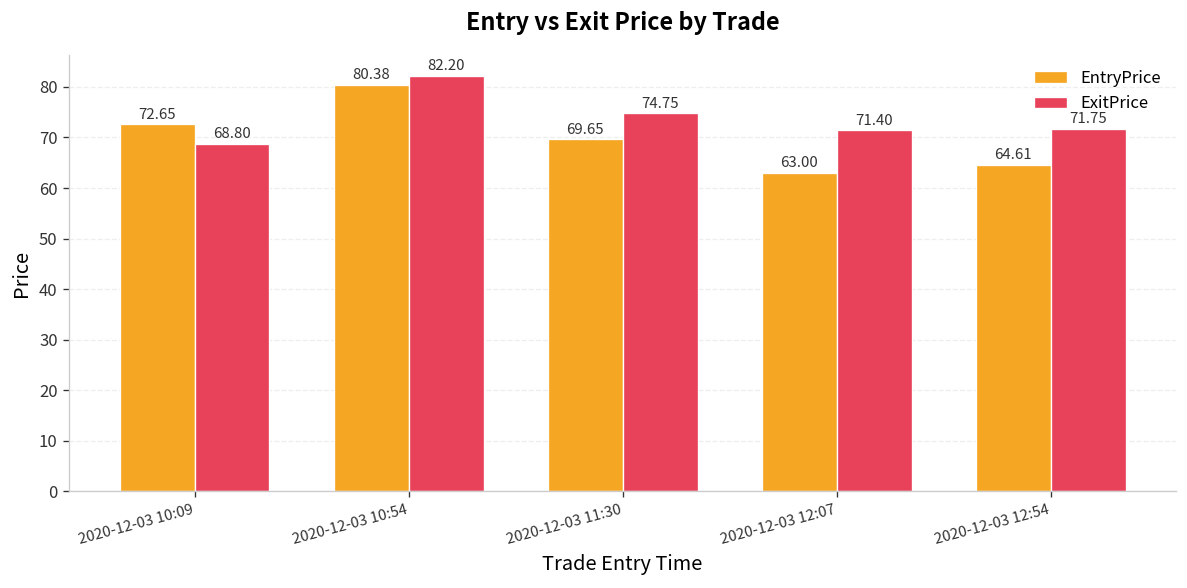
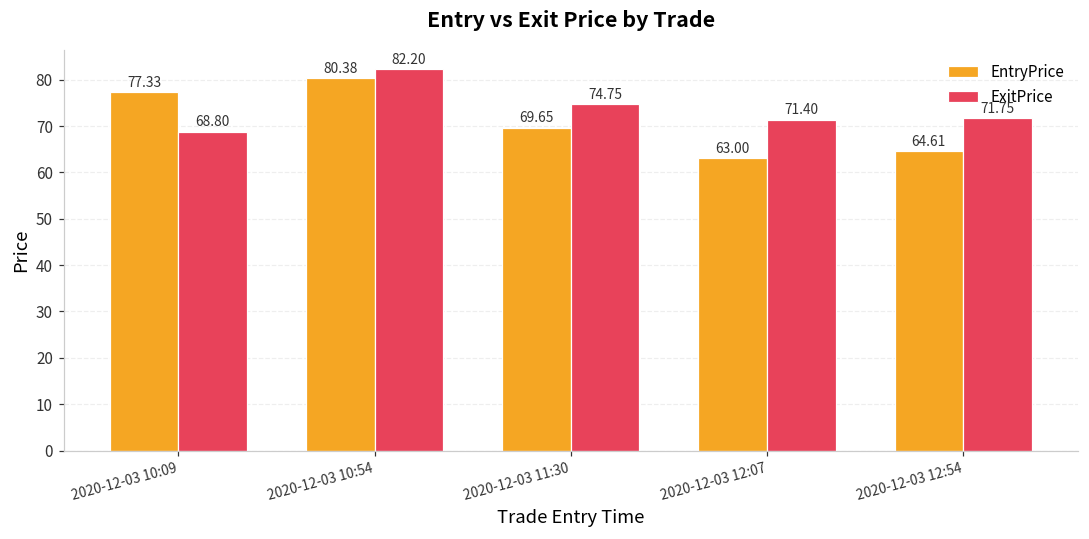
EntryPrice, 2020-12-03 10:09: 72.65 -> 77.33
